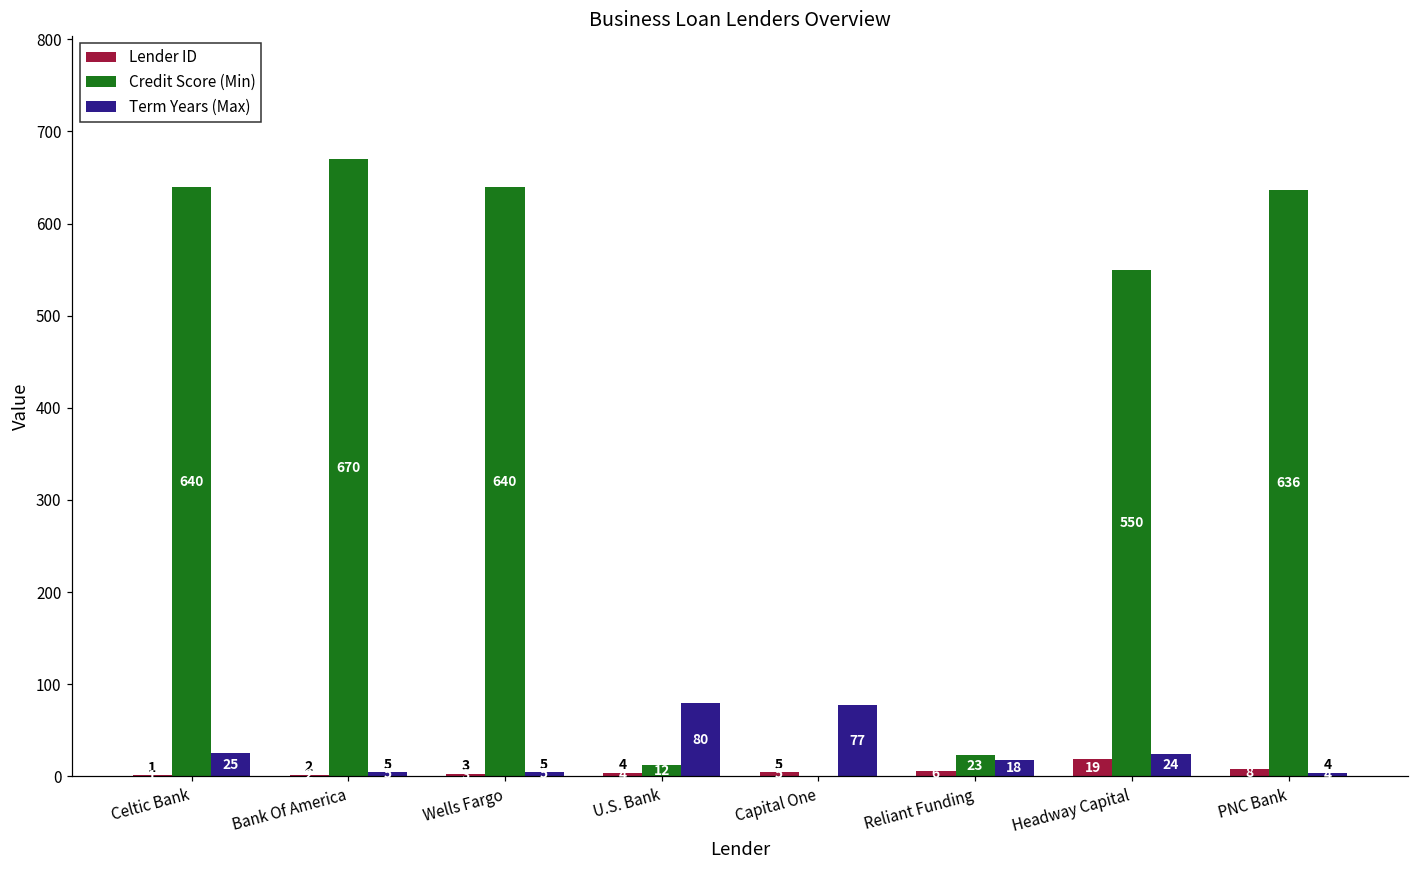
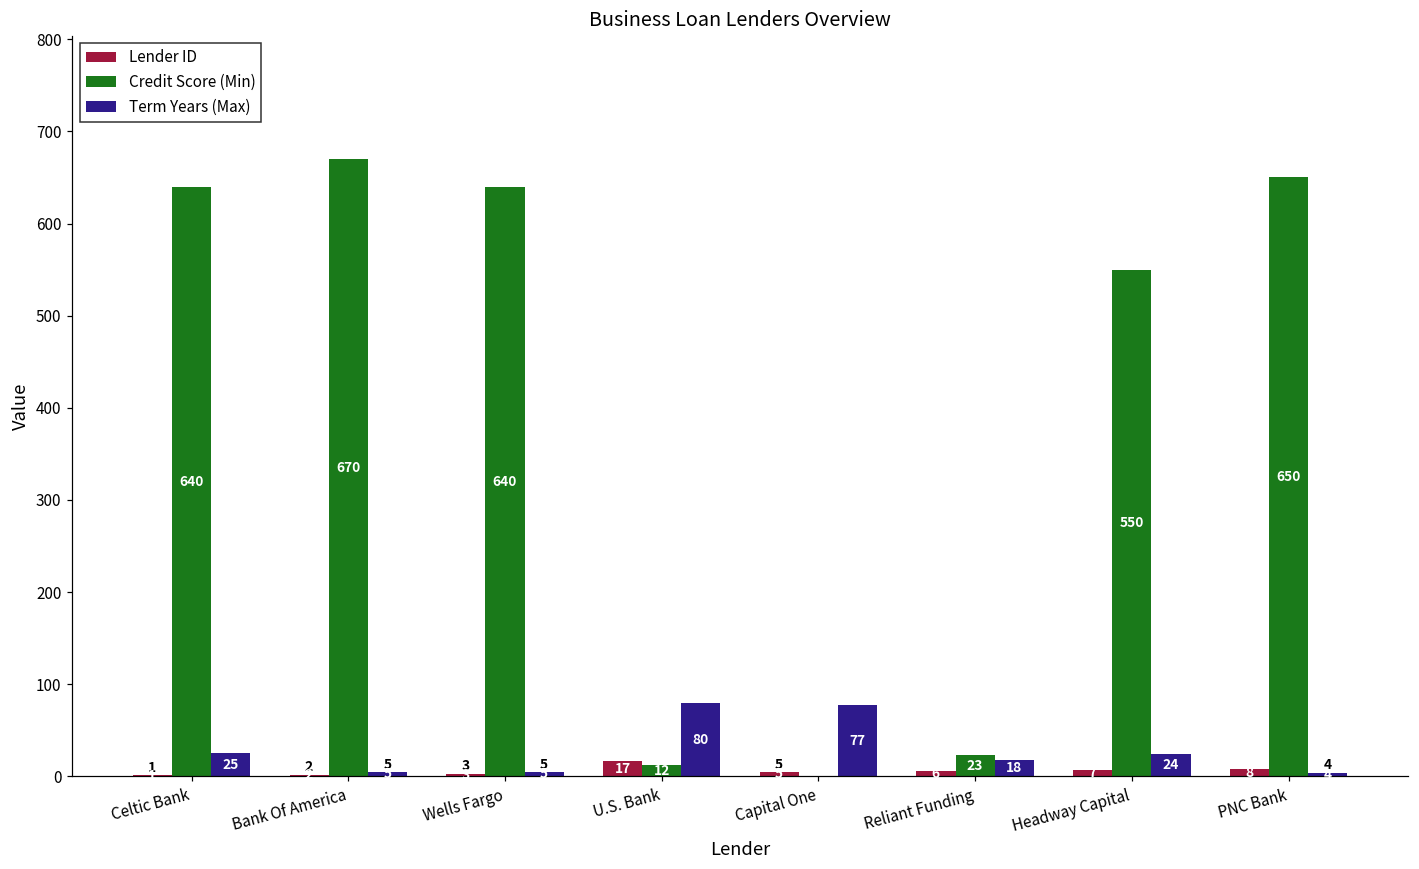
Lender ID, U.S. Bank: 0 -> 20
Lender ID, Headway Capital: 20 -> 10
Credit Score (Min), PNC Bank: 636 -> 650
